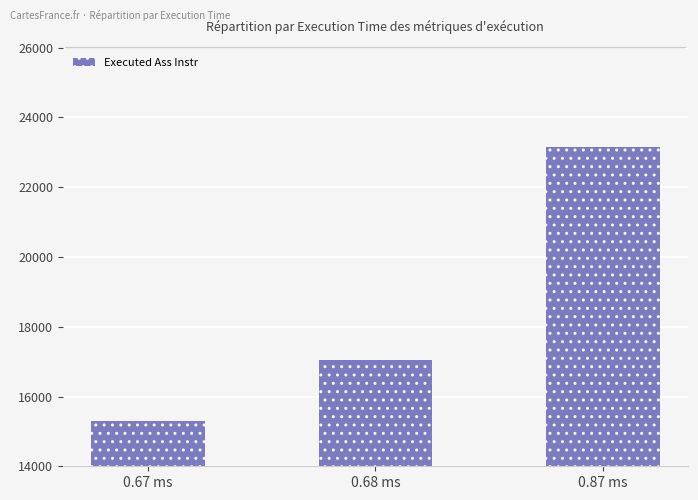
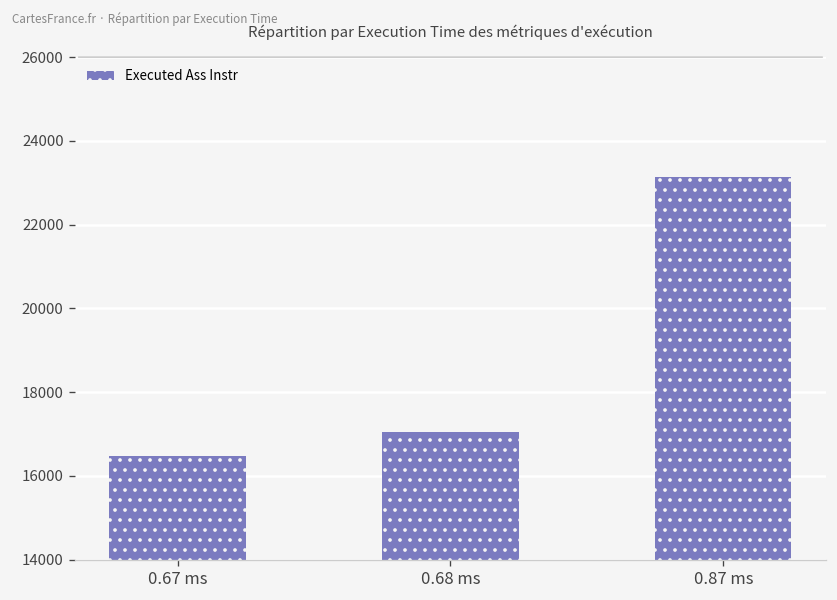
0.67 ms: 15300 -> 16500
